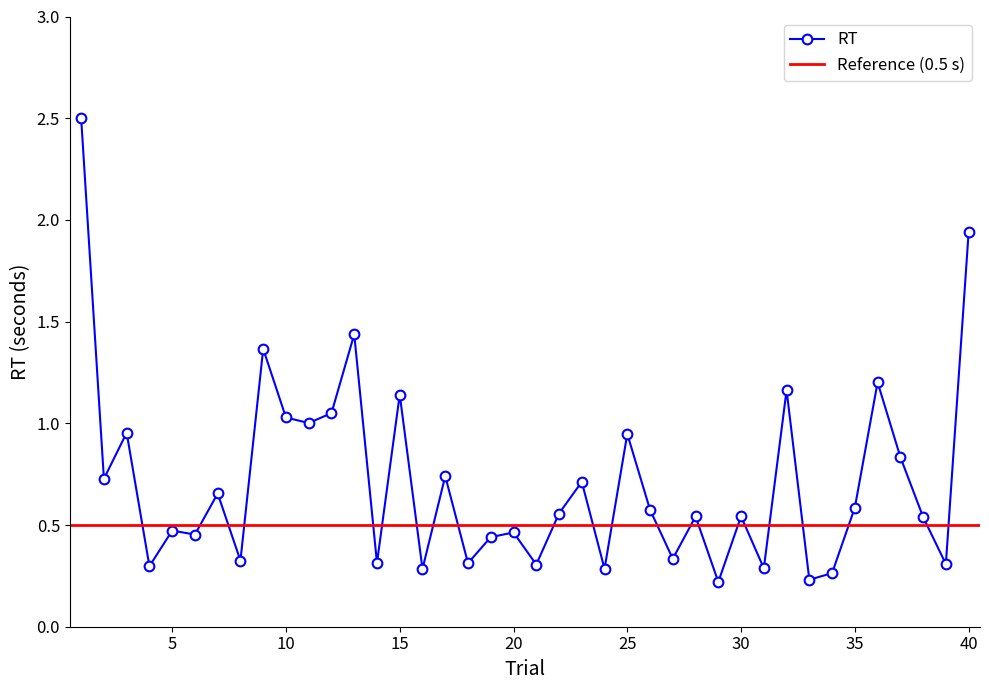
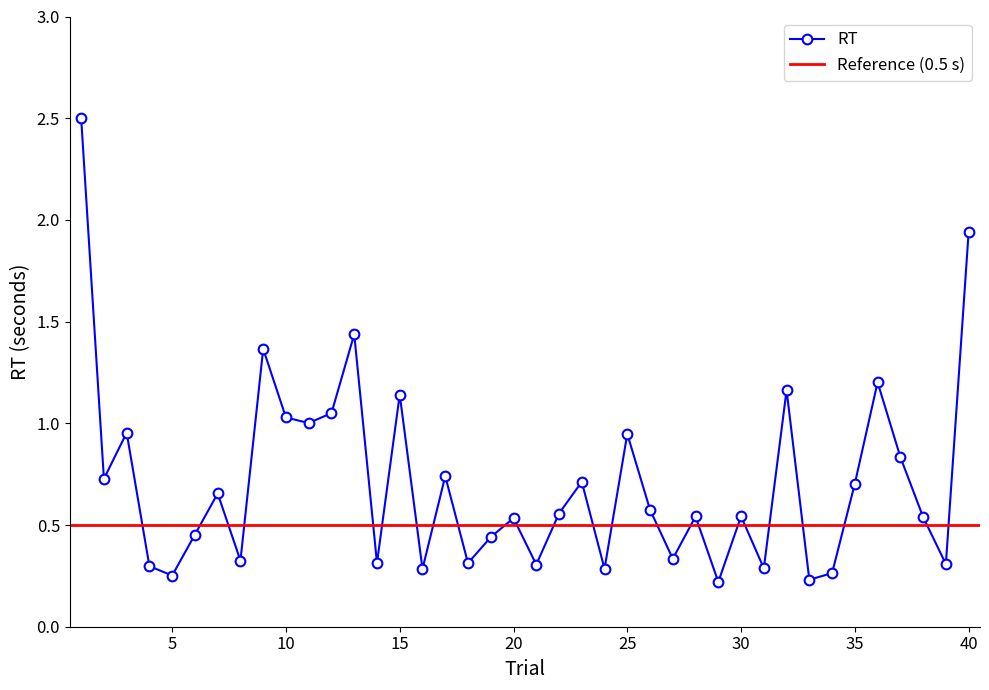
5: 0.47 -> 0.25
20: 0.46 -> 0.53
35: 0.59 -> 0.70
